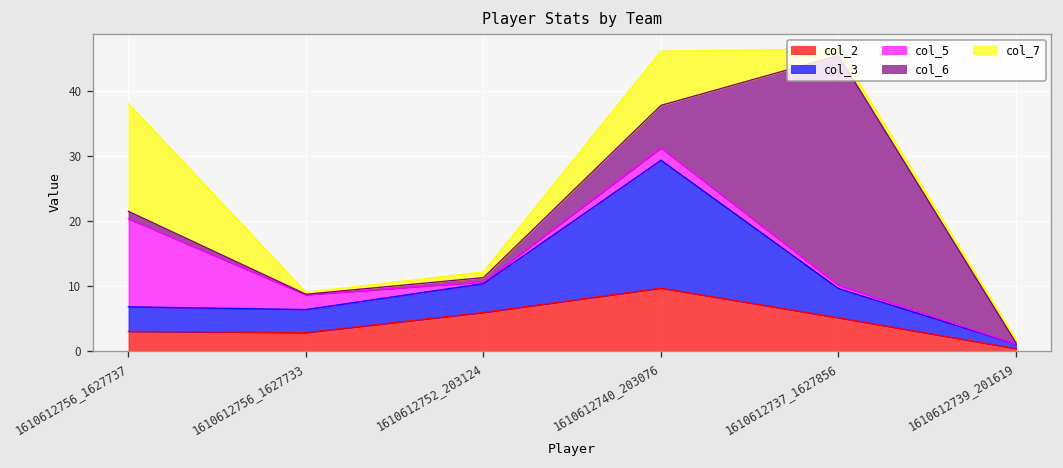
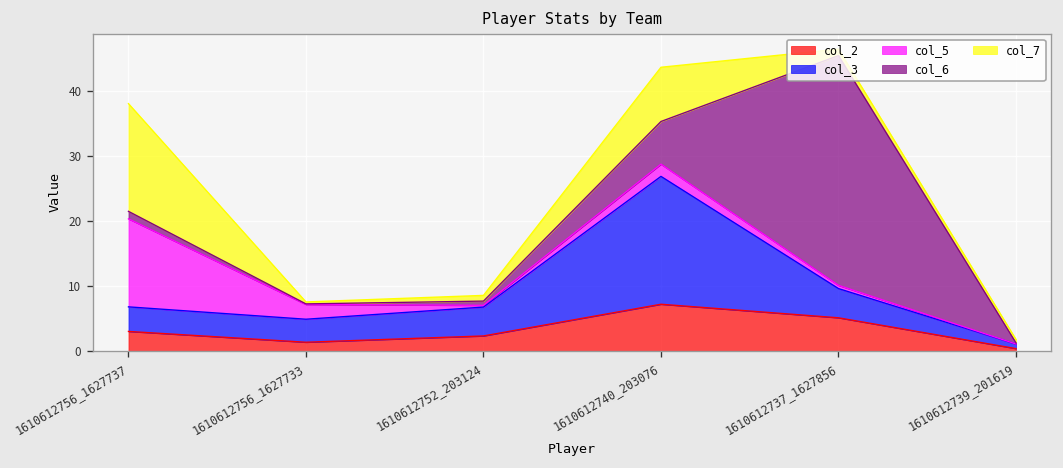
col_2, 1610612756_1627733: 3 -> 1
col_2, 1610612752_203124: 6 -> 2
col_2, 1610612740_203076: 10 -> 7
